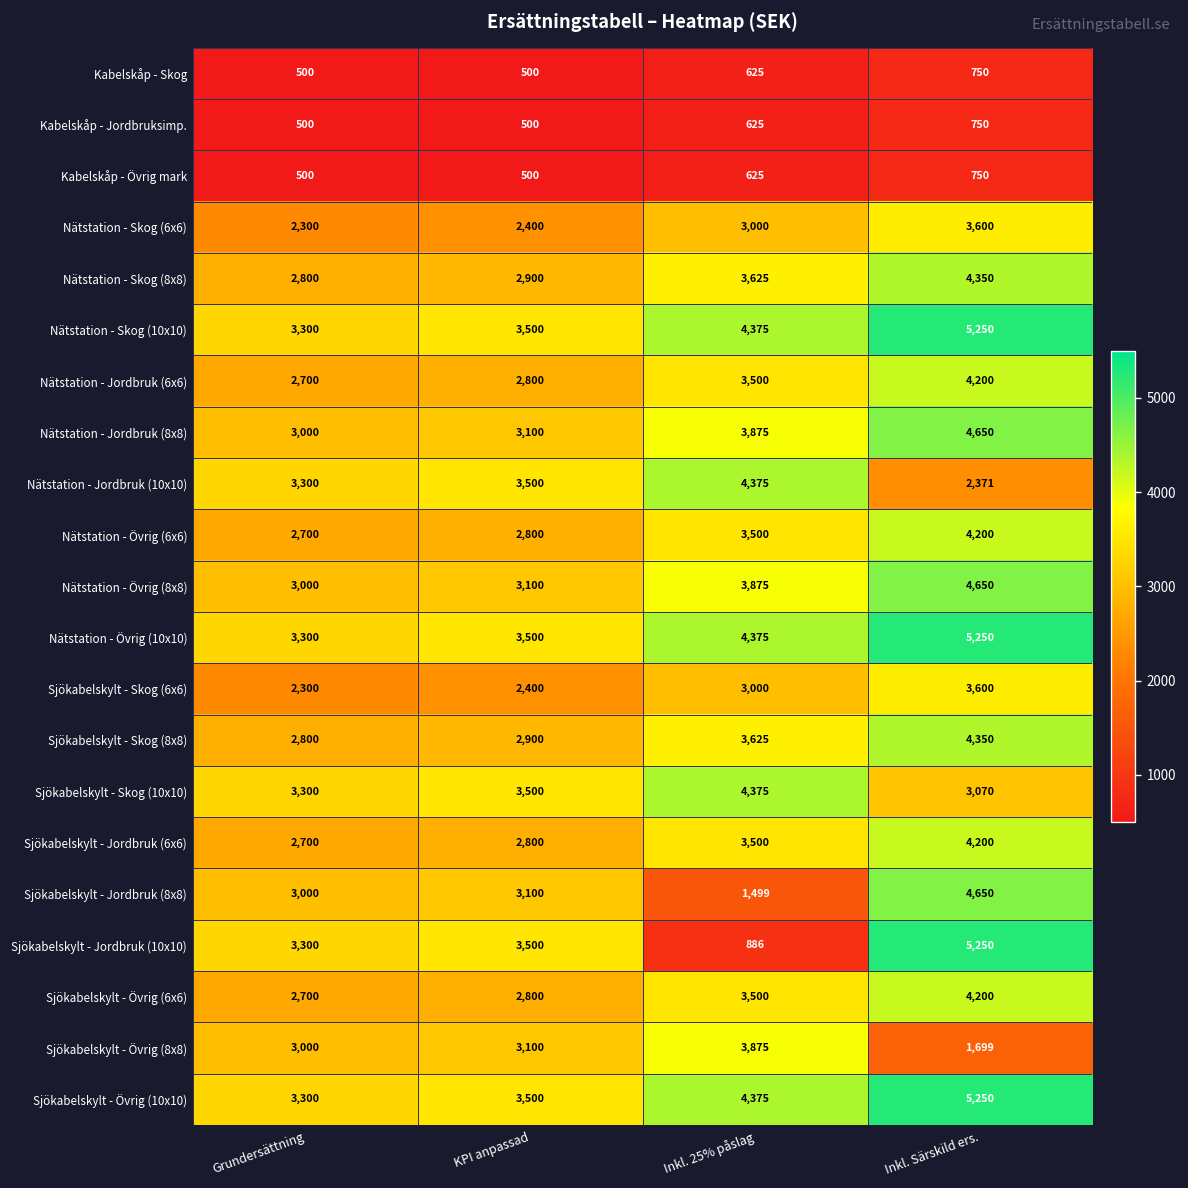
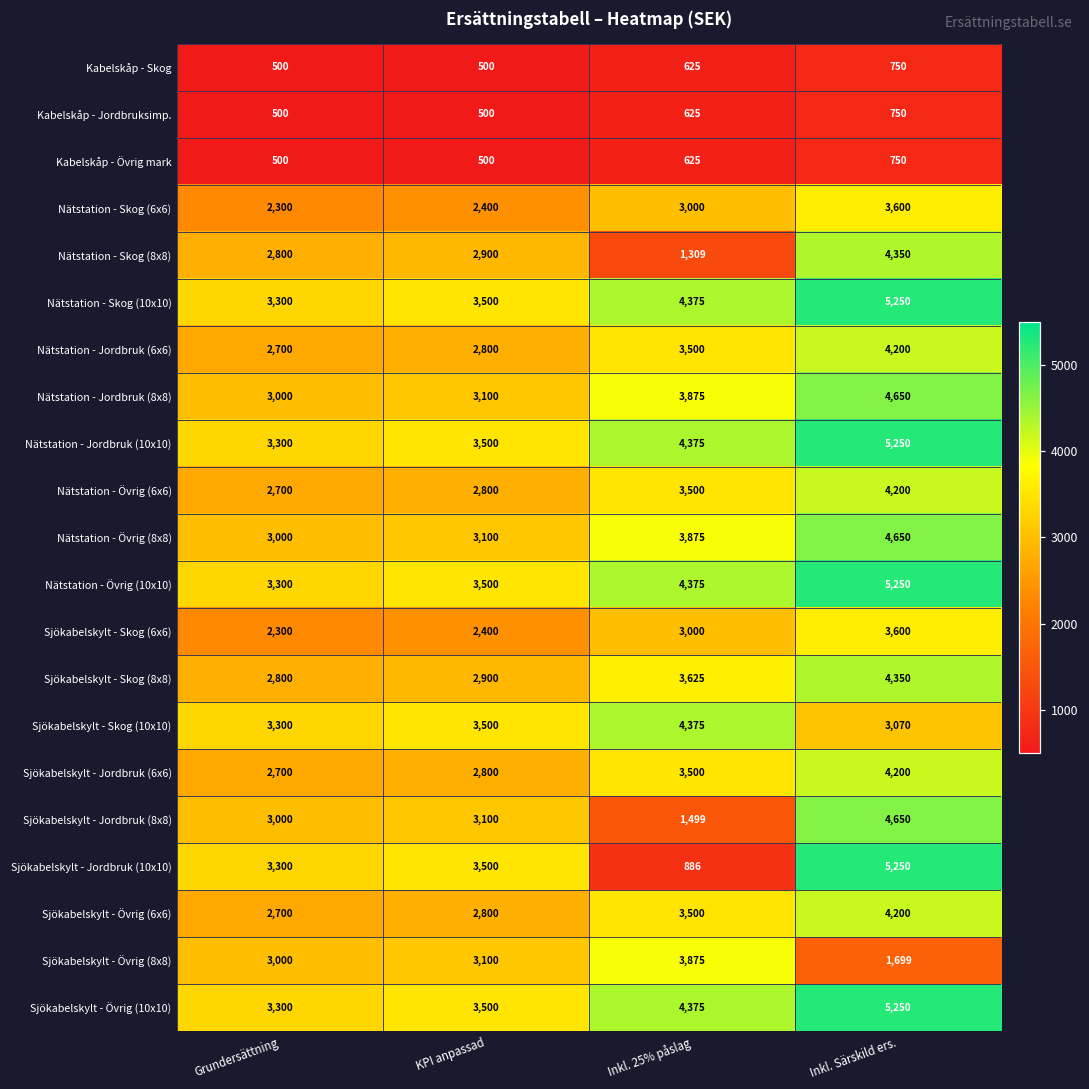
Nätstation - Skog (8x8), Inkl. 25% påslag: 3,625 -> 1,309
Nätstation - Jordbruk (10x10), Inkl. Särskild ers.: 2,371 -> 5,250
